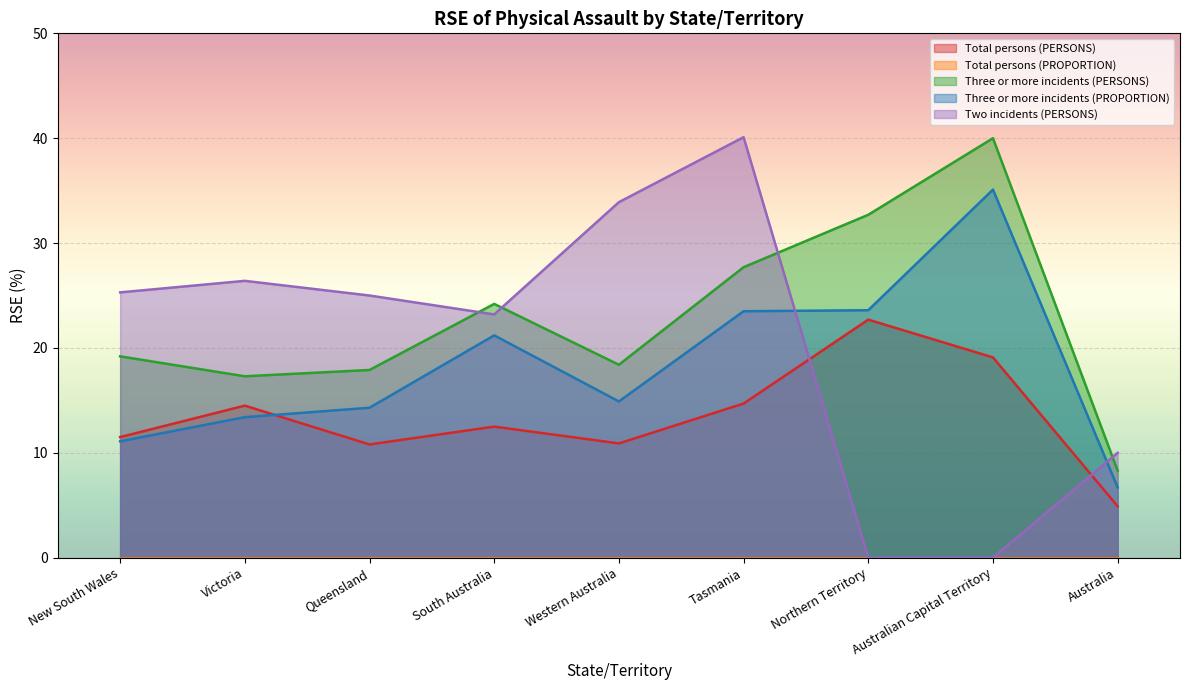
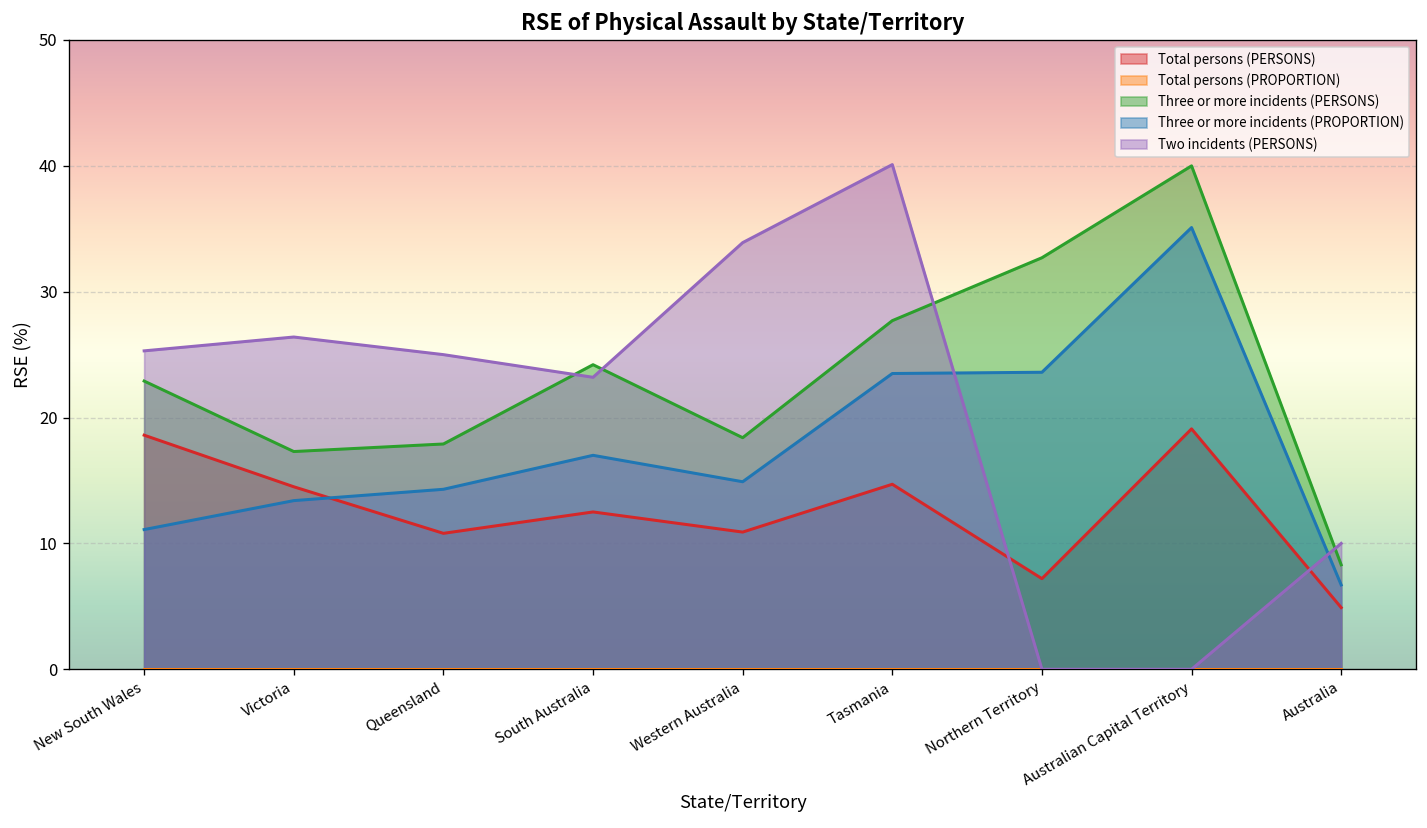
Total persons (PERSONS), New South Wales: 11.5 -> 18.6
Three or more incidents (PERSONS), New South Wales: 19.2 -> 22.9
Three or more incidents (PROPORTION), South Australia: 21.2 -> 17.0
Total persons (PERSONS), Northern Territory: 22.7 -> 7.2
